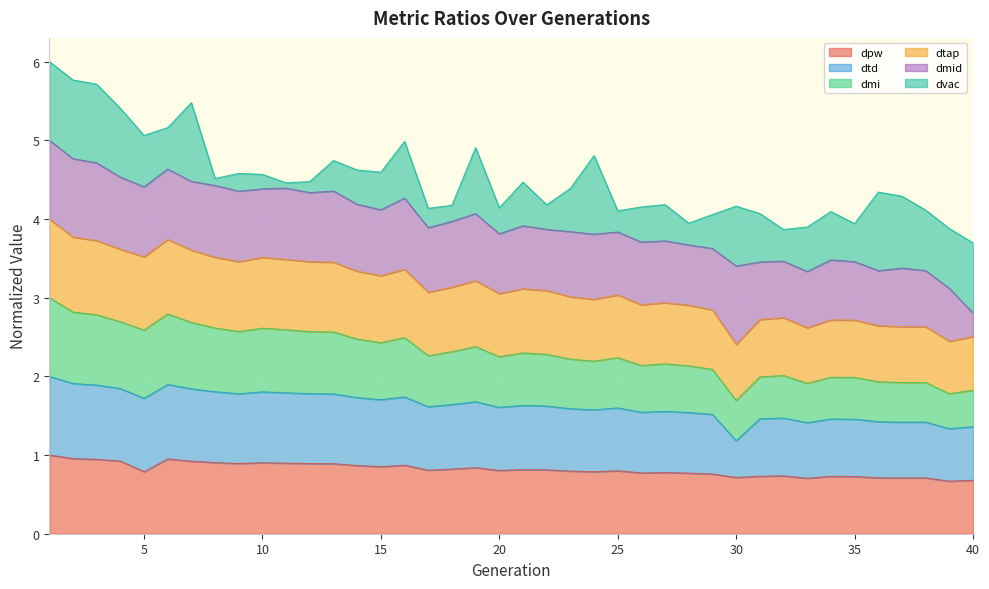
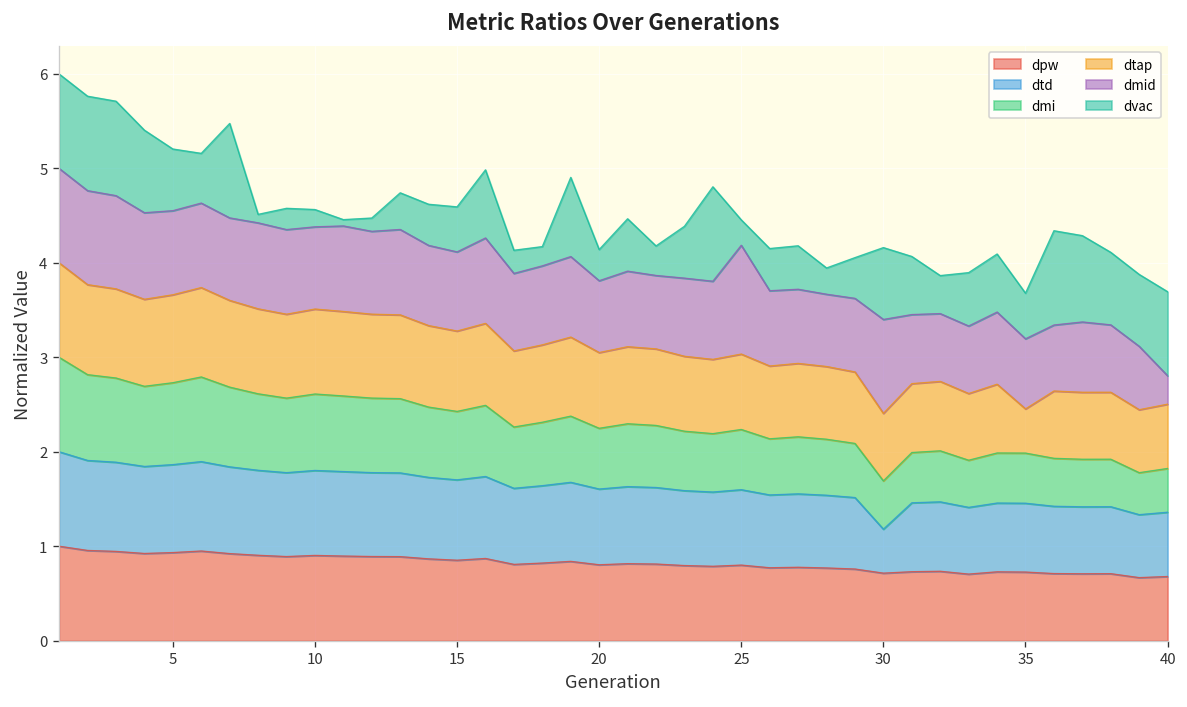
dpw, 5: 0.8 -> 0.9
dmid, 25: 0.8 -> 1.2
dtap, 35: 0.7 -> 0.5
